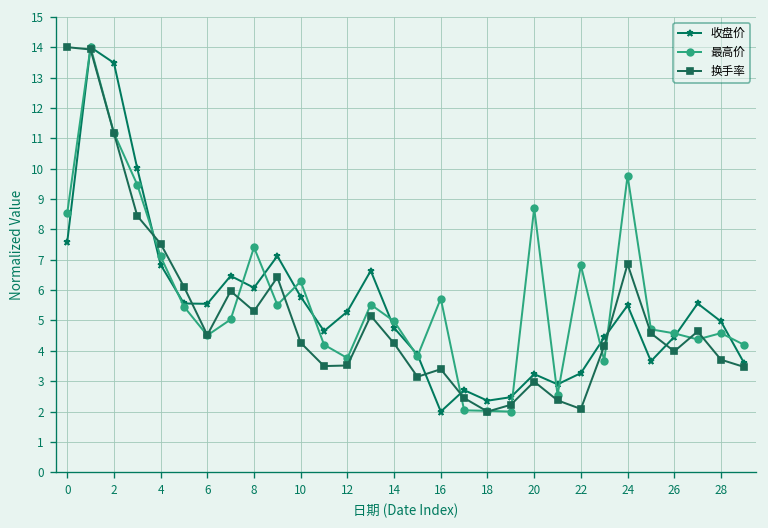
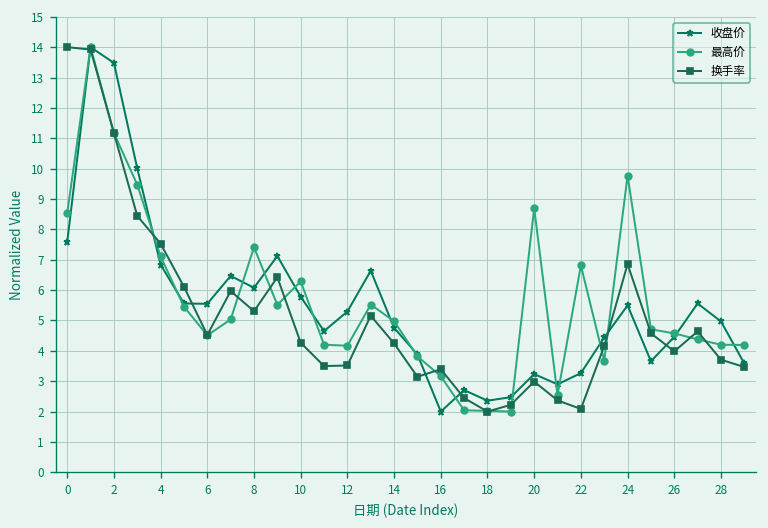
最高价, 12: 3.8 -> 4.2
最高价, 16: 5.7 -> 3.2
最高价, 28: 4.6 -> 4.2
